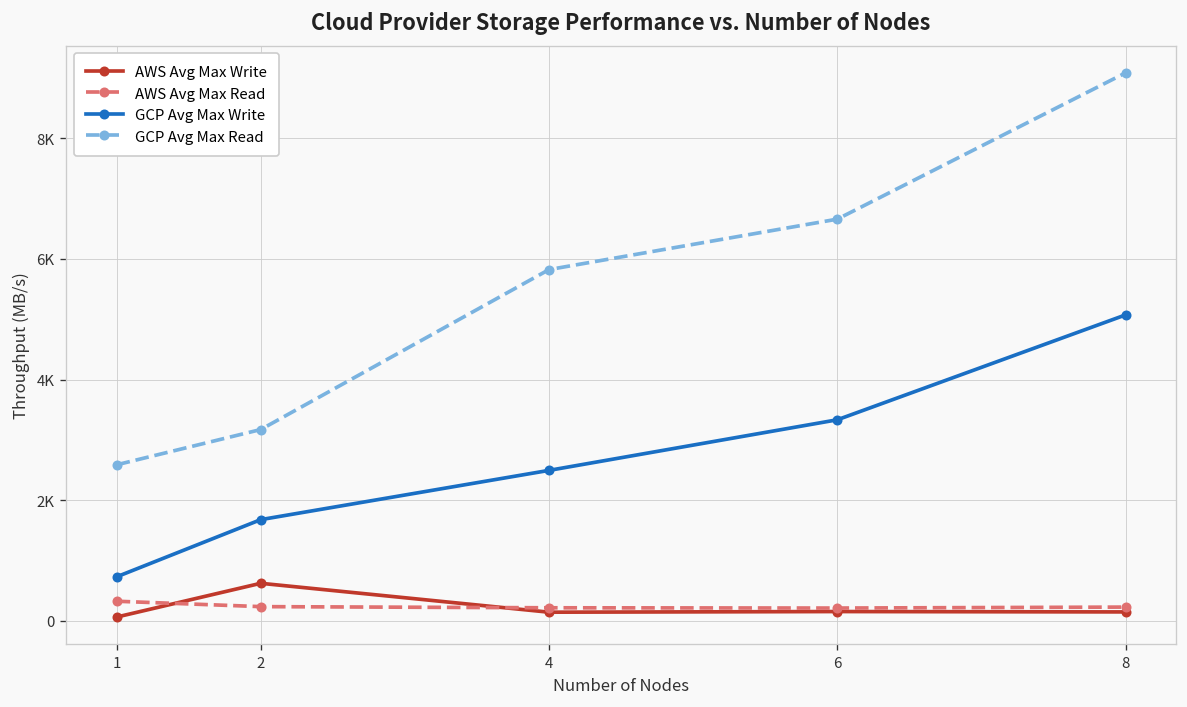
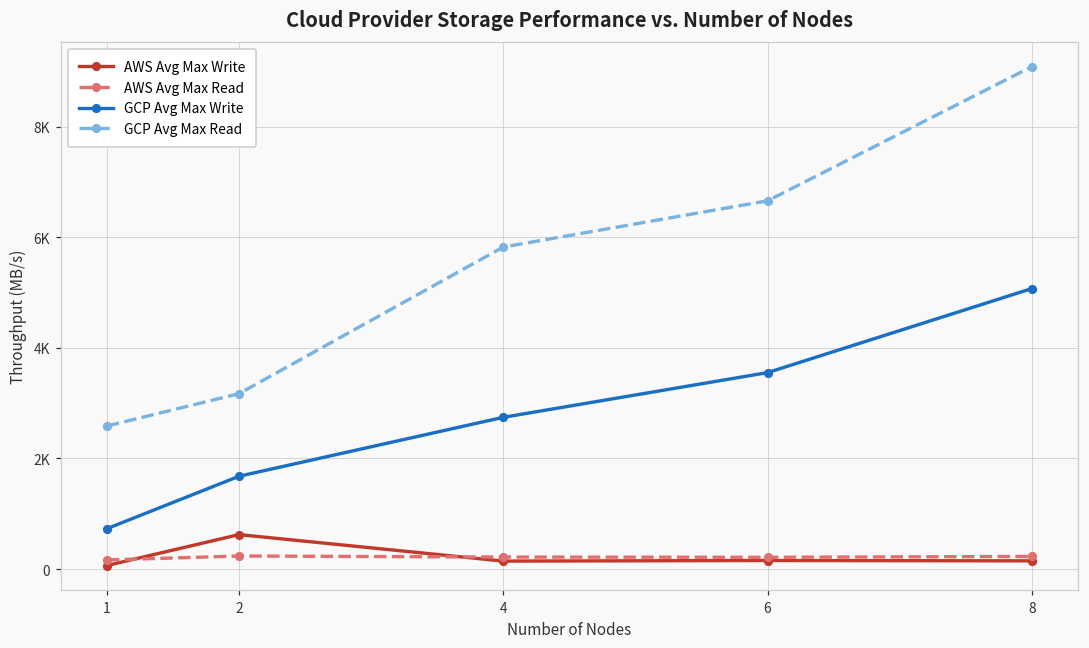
AWS Avg Max Read, 1: 300 -> 200
GCP Avg Max Write, 4: 2500 -> 2700
GCP Avg Max Write, 6: 3300 -> 3600
